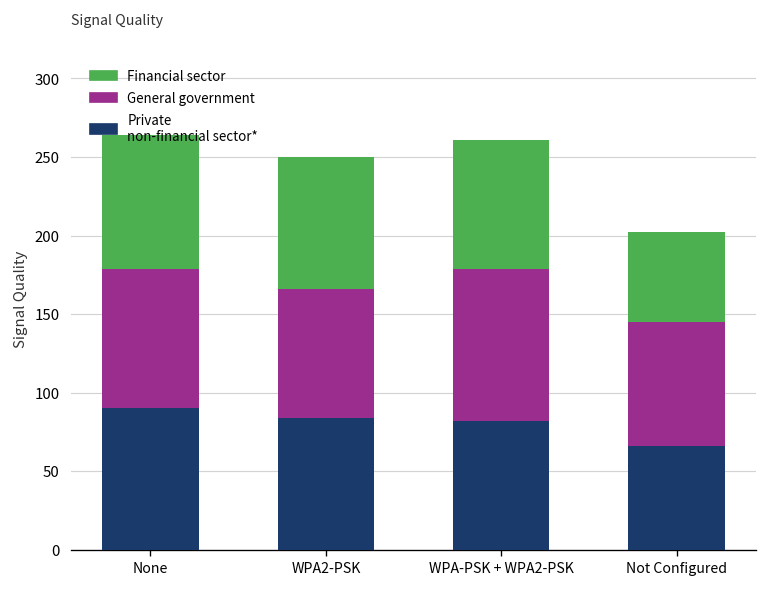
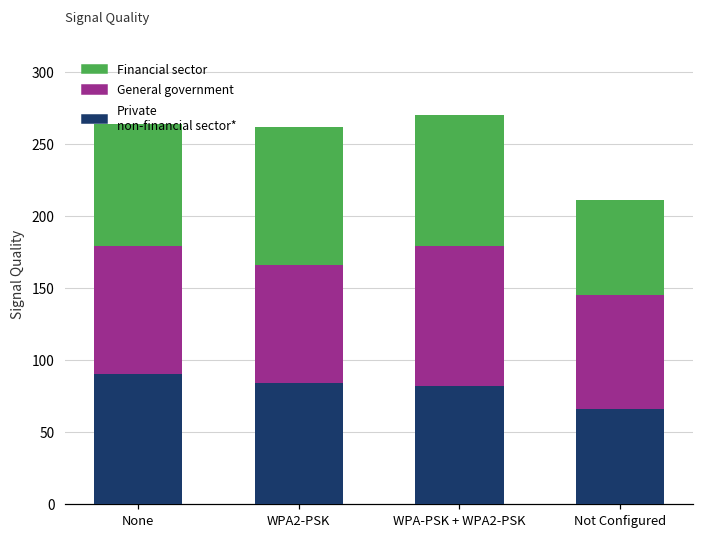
Financial sector, WPA2-PSK: 84 -> 96
Financial sector, WPA-PSK + WPA2-PSK: 82 -> 91
Financial sector, Not Configured: 57 -> 66
